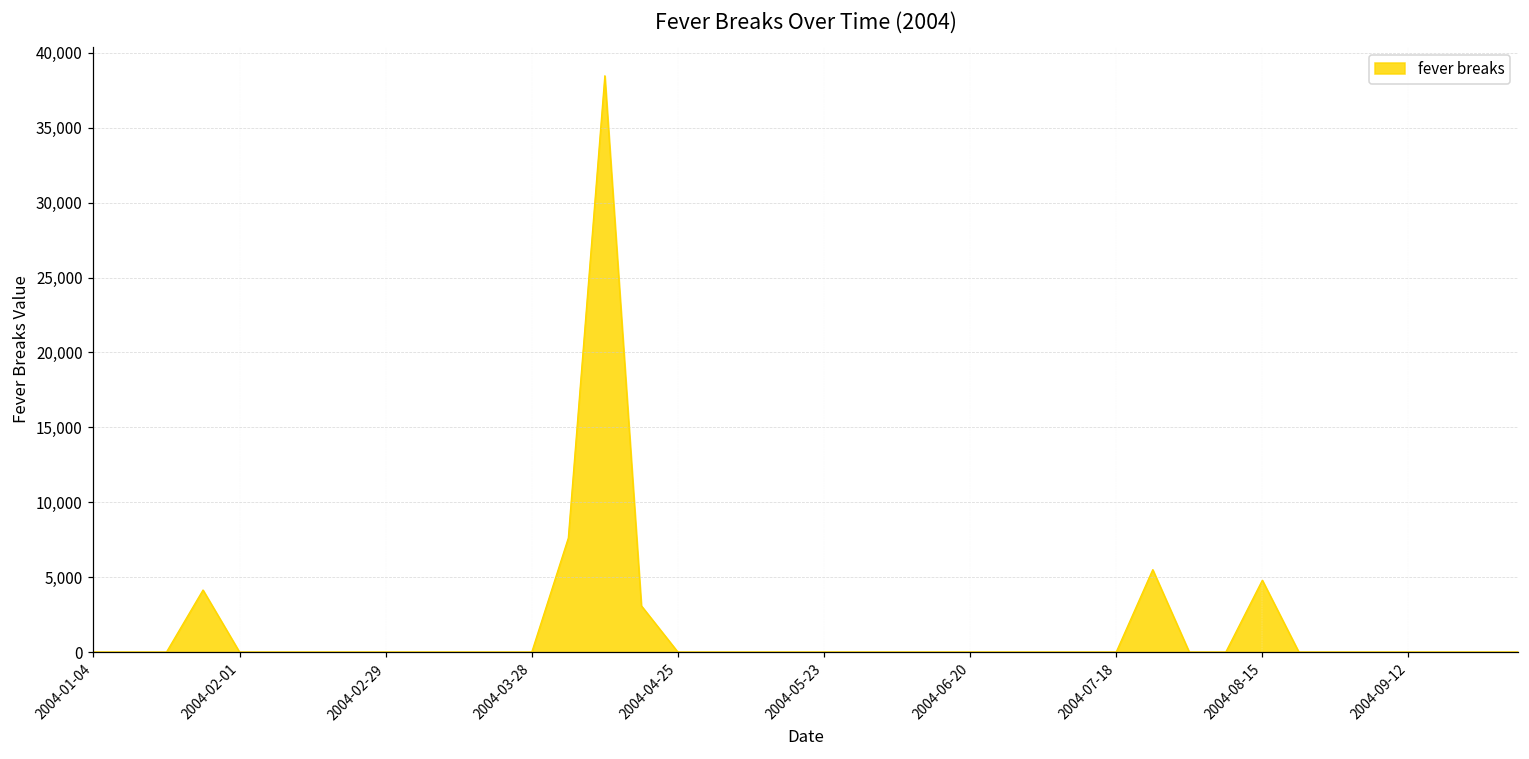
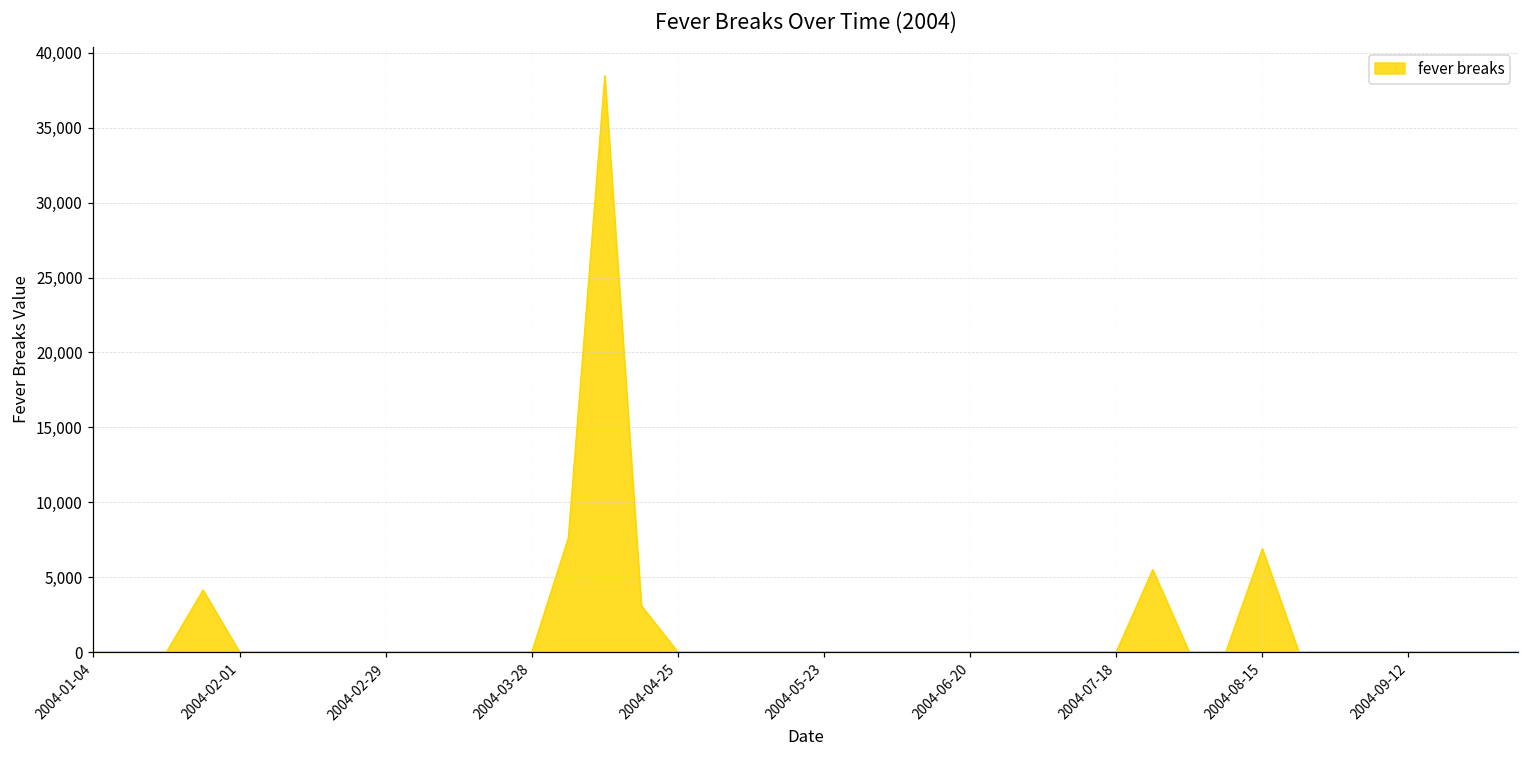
2004-08-15: 4,800 -> 6,900
